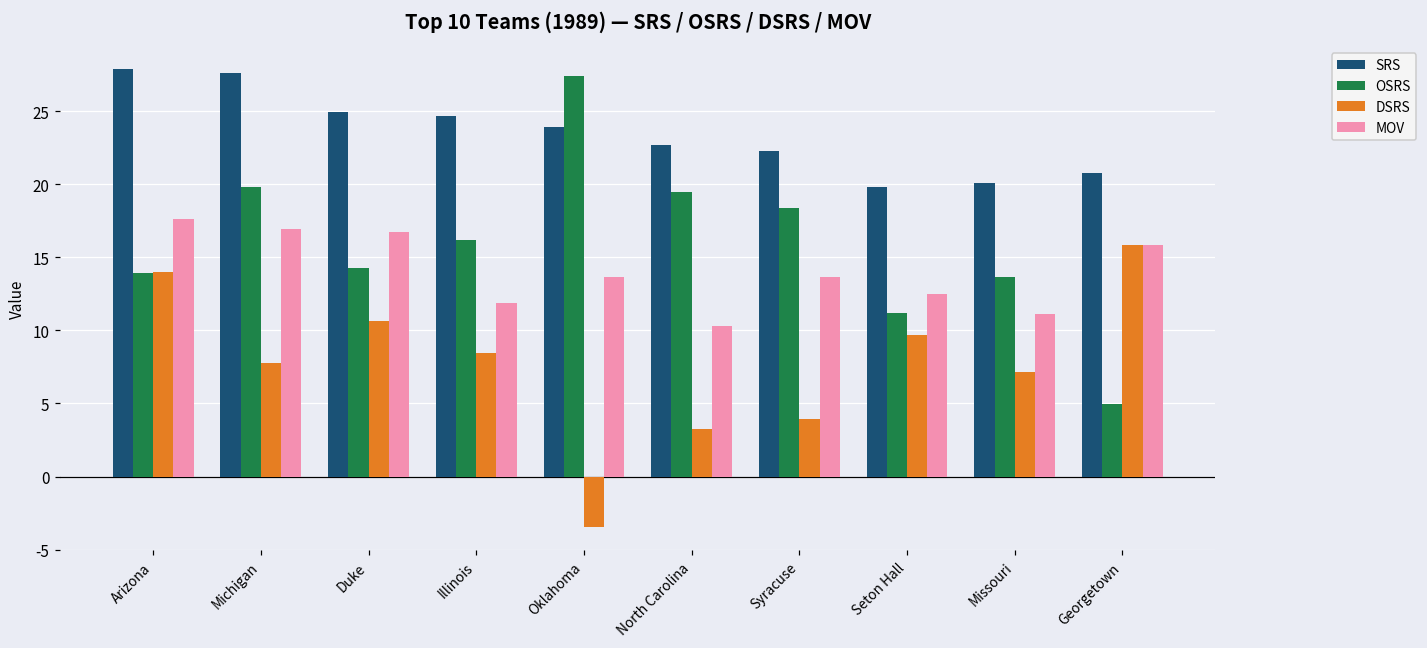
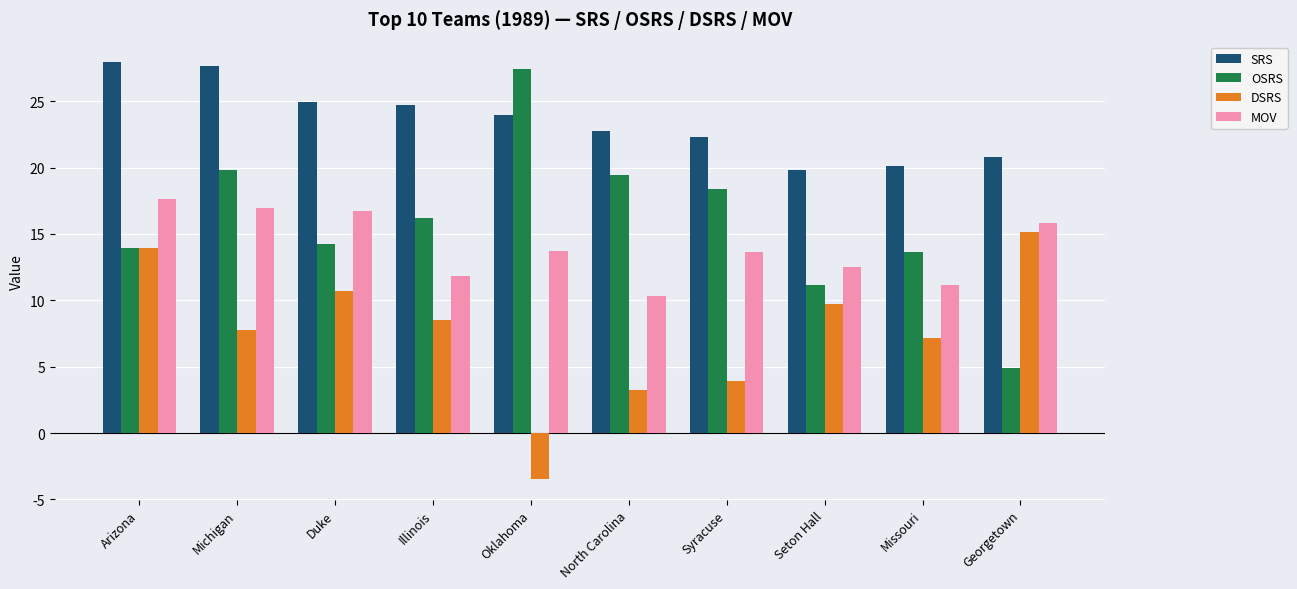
DSRS, Georgetown: 15.8 -> 15.2
